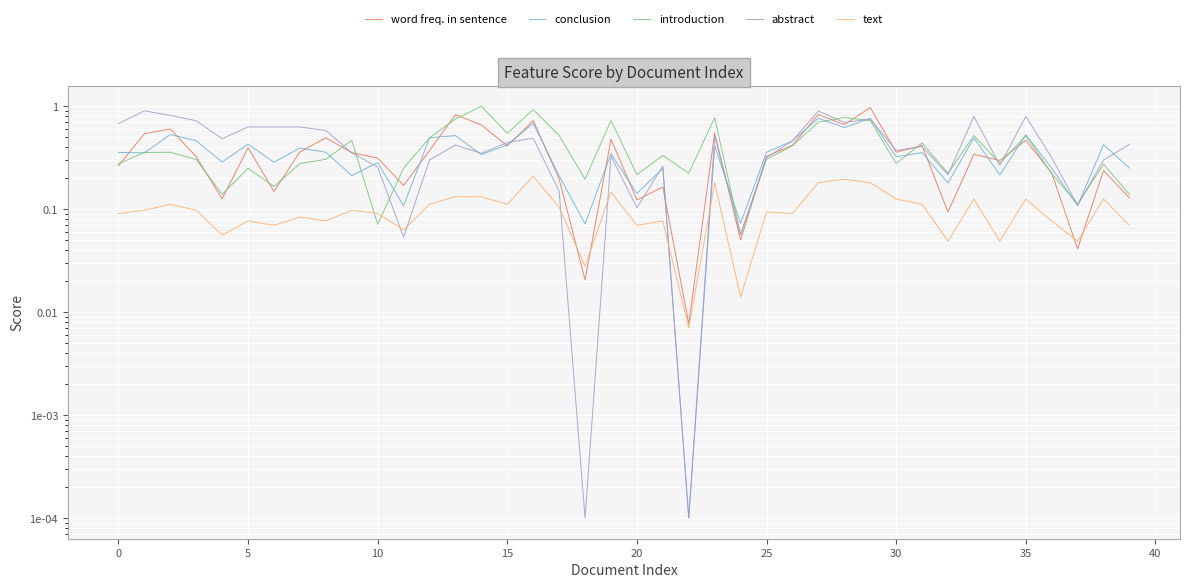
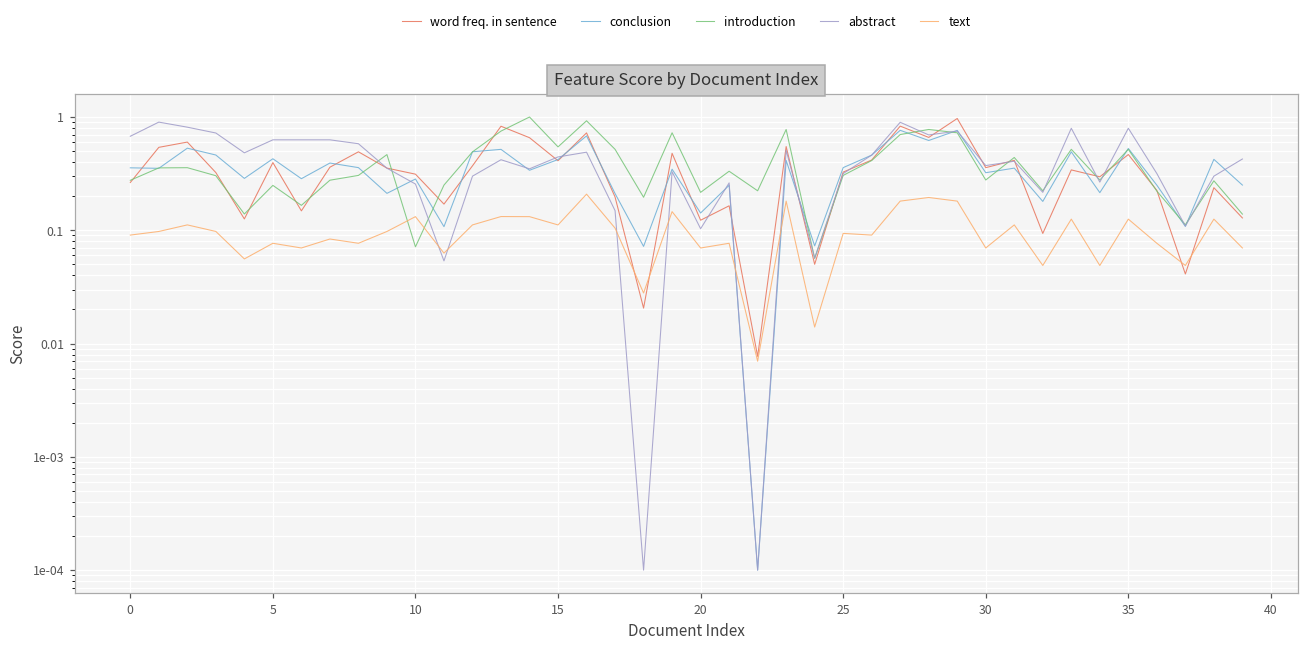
text, 10: 0.09 -> 0.13
text, 30: 0.13 -> 0.07
